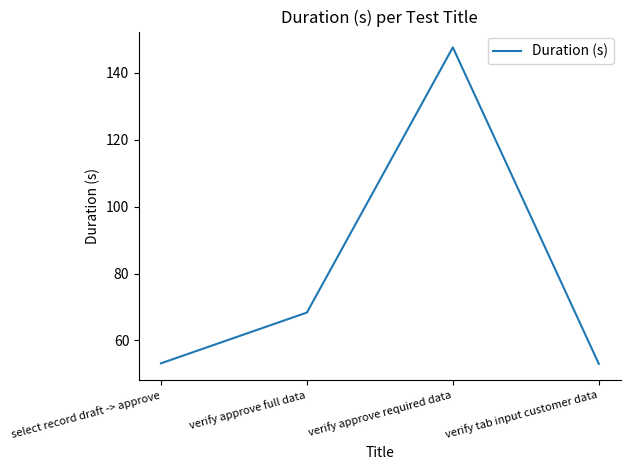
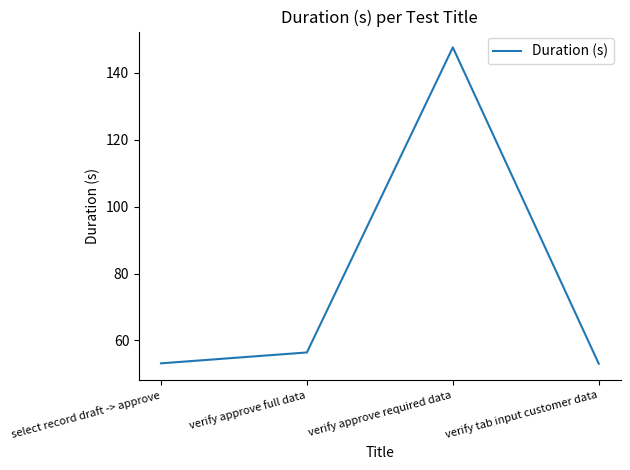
verify approve full data: 68 -> 56
